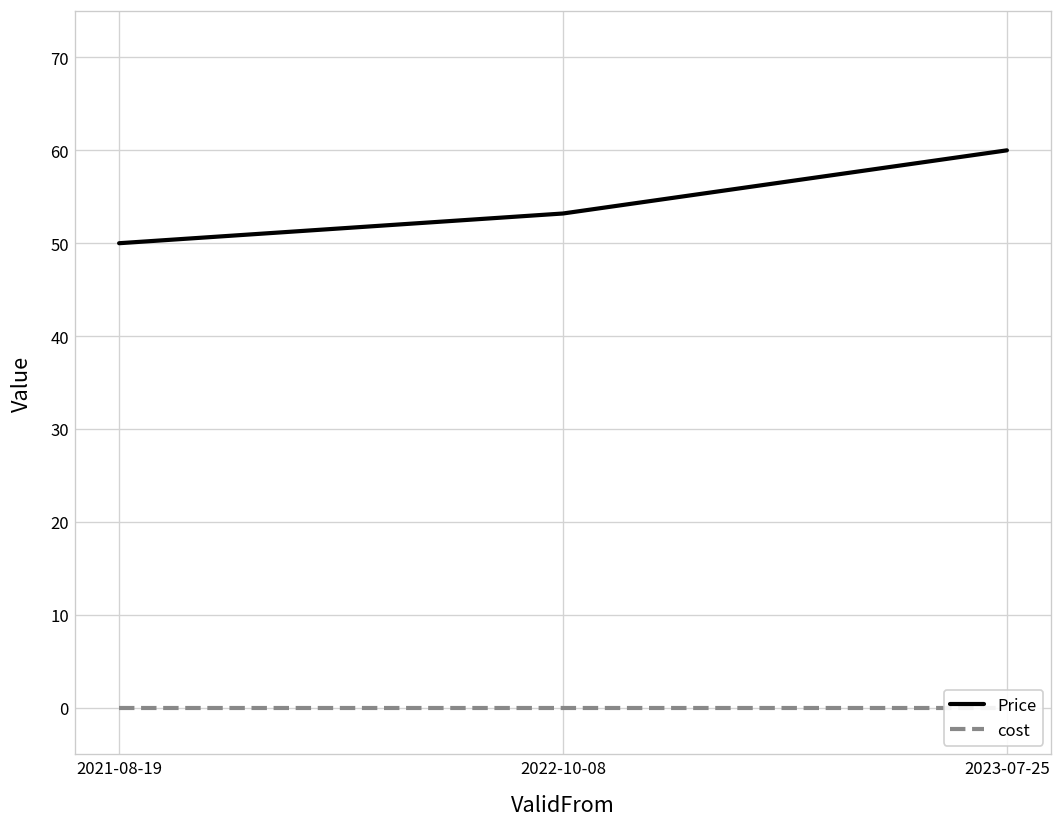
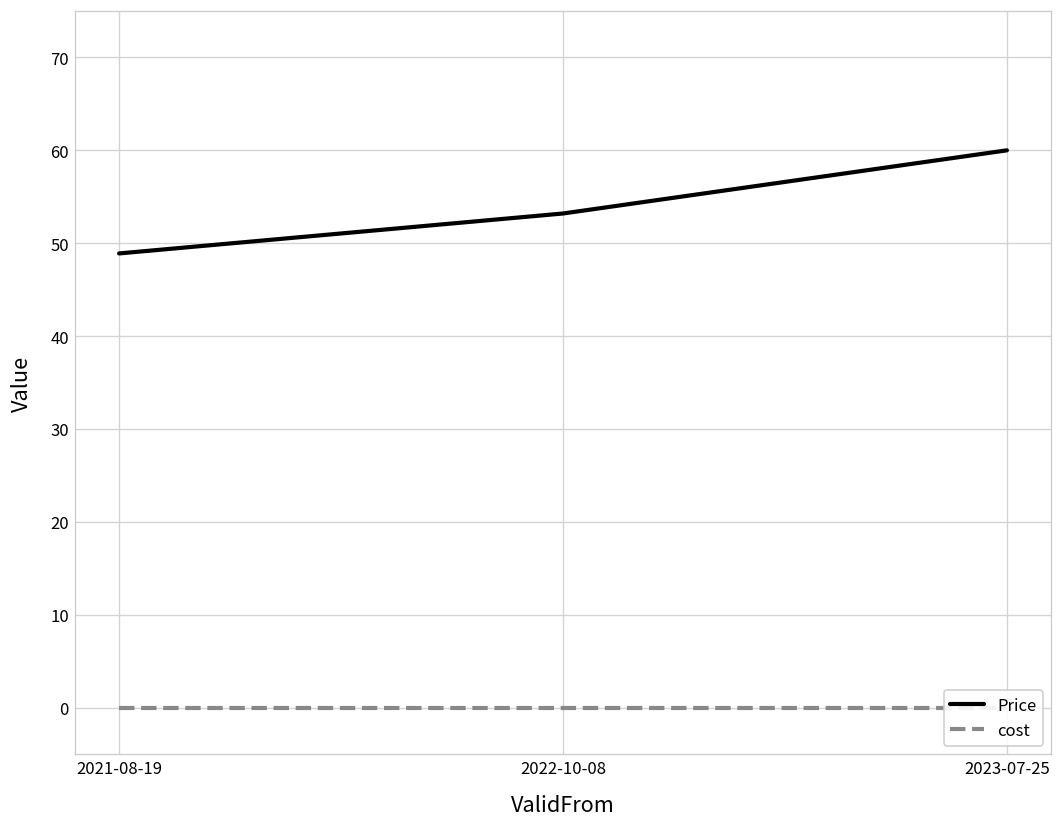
Price, 2021-08-19: 50 -> 49
